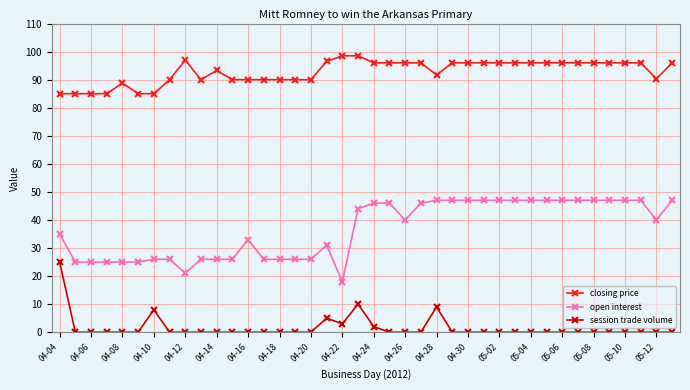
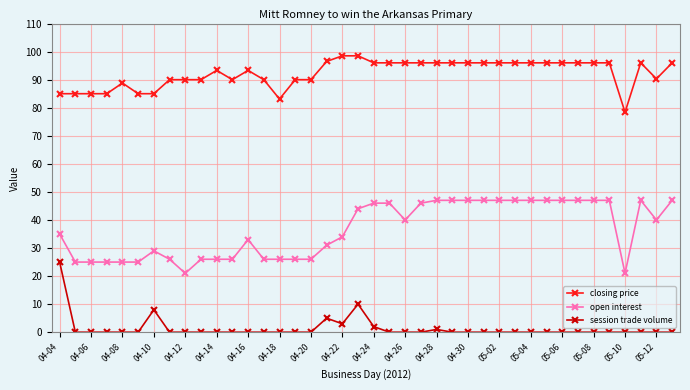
open interest, 04-10: 26 -> 29
closing price, 04-12: 97 -> 90
closing price, 04-16: 90 -> 93
closing price, 04-18: 90 -> 83
open interest, 04-22: 18 -> 34
closing price, 04-28: 92 -> 96
session trade volume, 04-28: 9 -> 1
closing price, 05-10: 96 -> 78
open interest, 05-10: 47 -> 21
